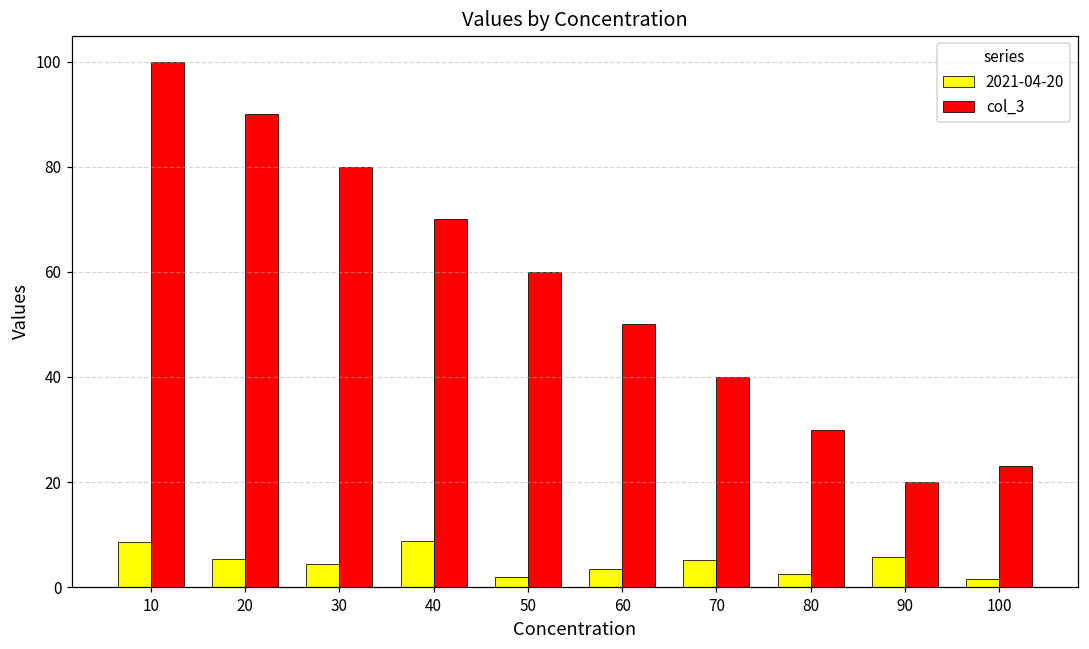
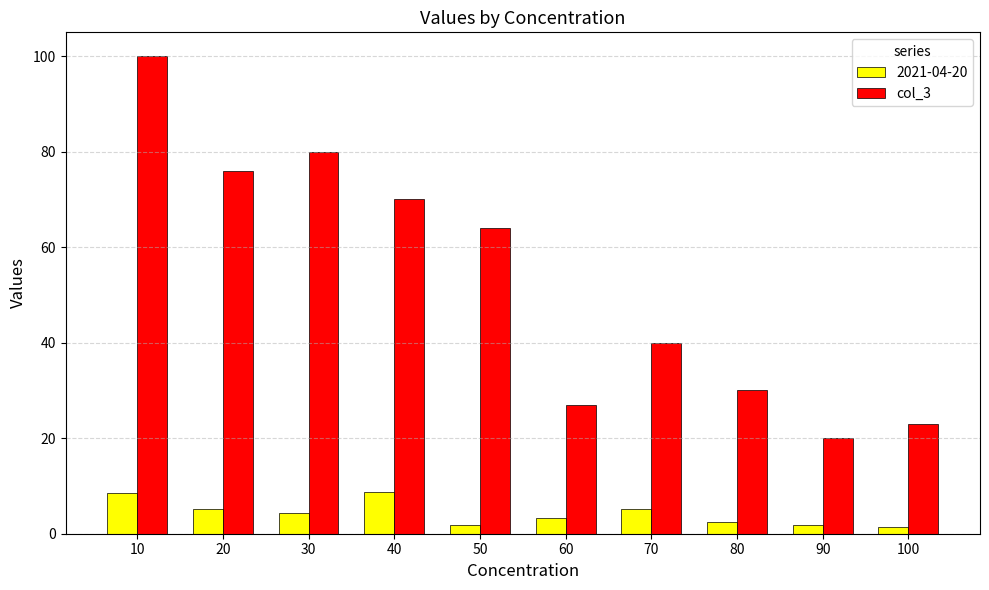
col_3, 20: 90 -> 76
col_3, 50: 60 -> 64
col_3, 60: 50 -> 27
2021-04-20, 90: 6 -> 2
